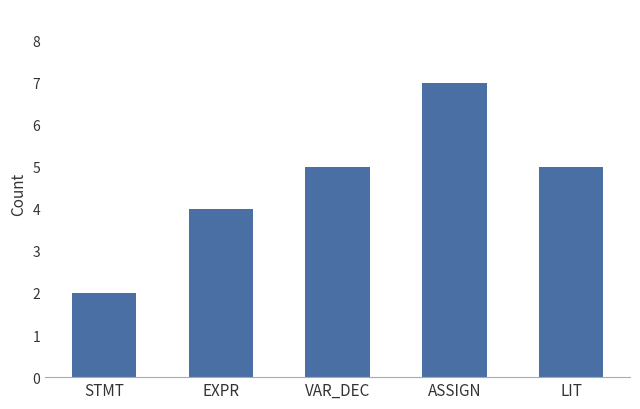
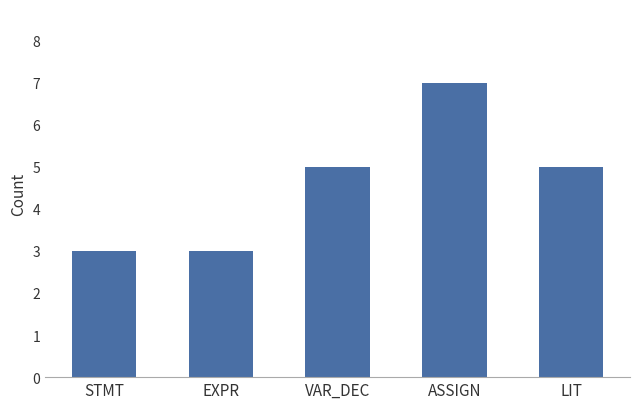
STMT: 2 -> 3
EXPR: 4 -> 3
